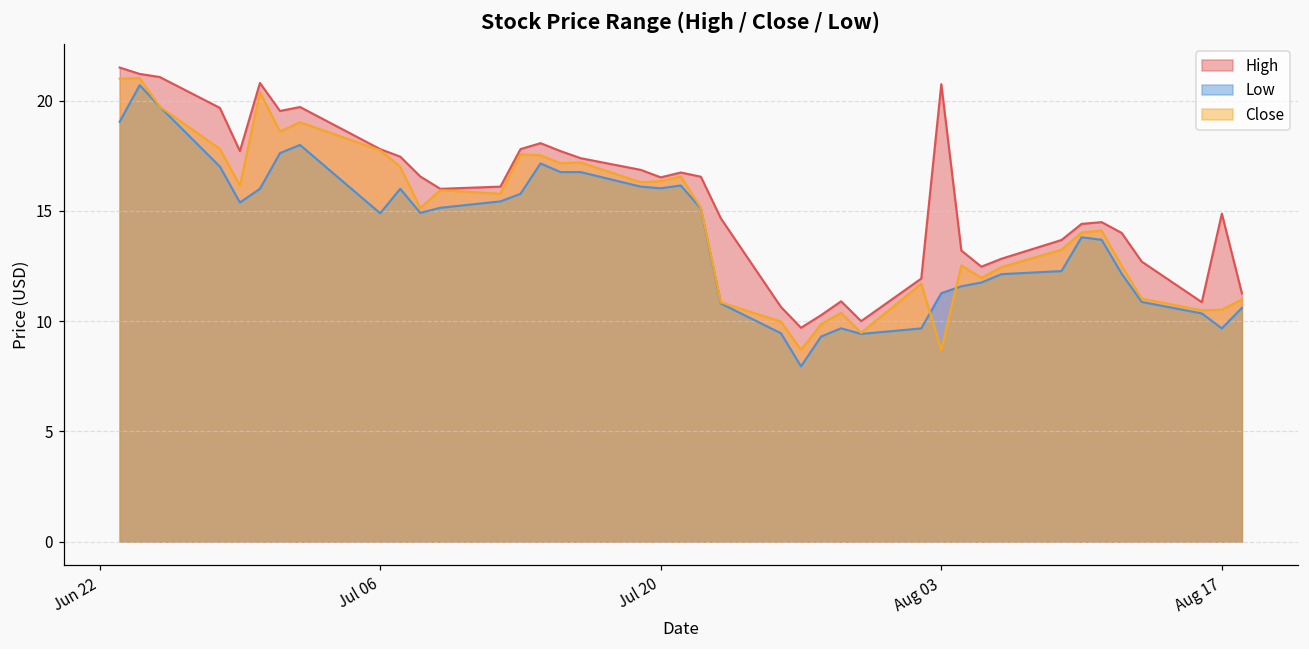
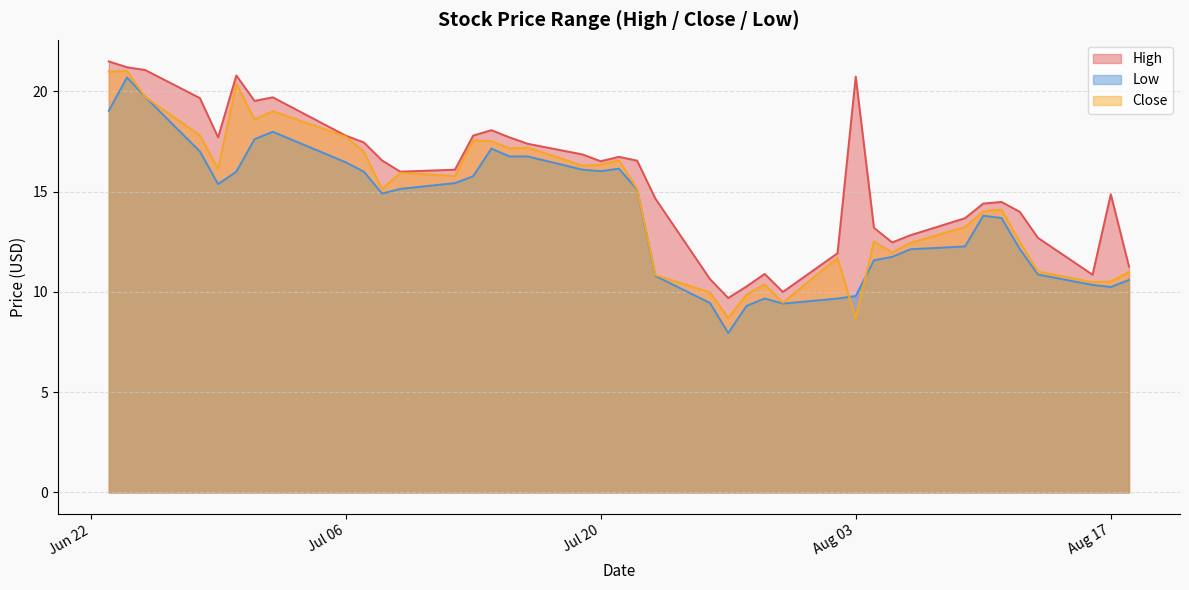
Low, Jul 06: 14.9 -> 16.5
Low, Aug 03: 11.3 -> 9.8
Low, Aug 17: 9.7 -> 10.3
